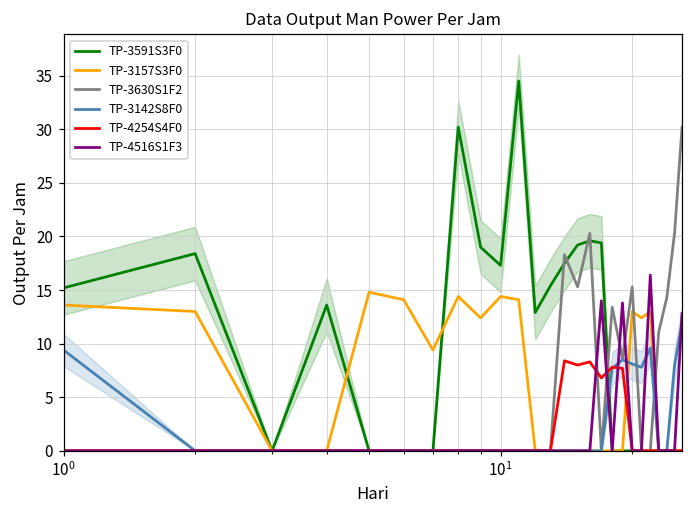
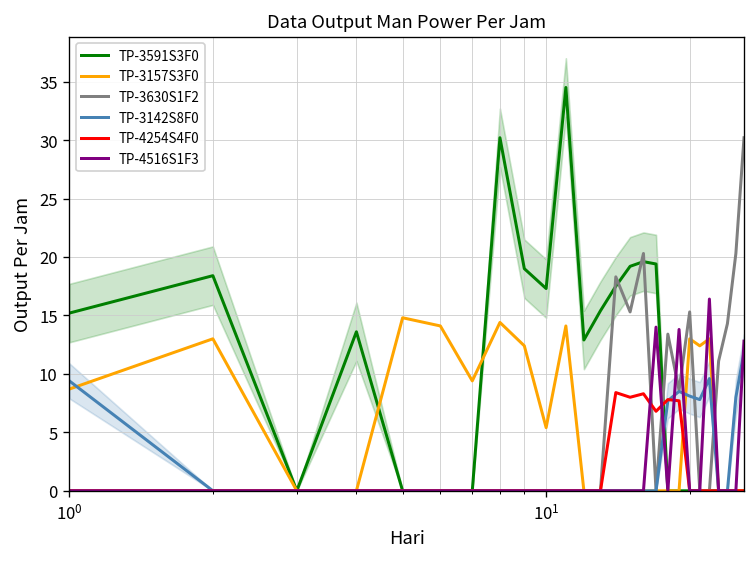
TP-3157S3F0, 10^0: 14 -> 9
TP-3157S3F0, 10^1: 14 -> 5
